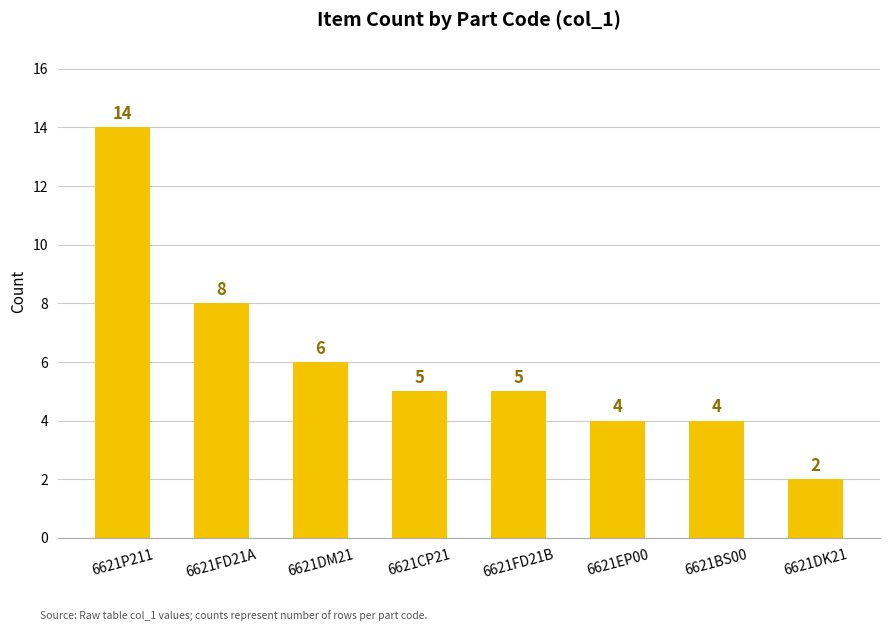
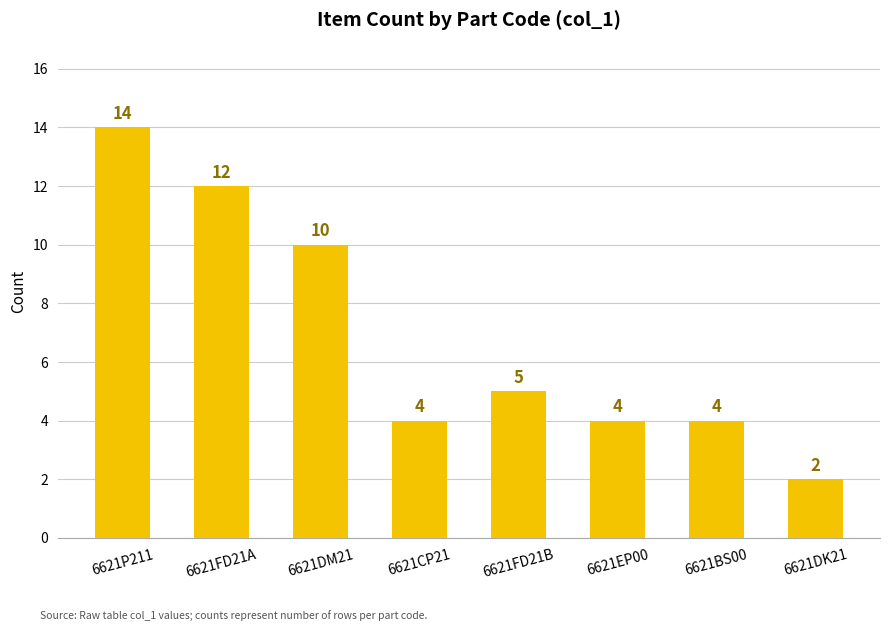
6621FD21A: 8 -> 12
6621DM21: 6 -> 10
6621CP21: 5 -> 4
